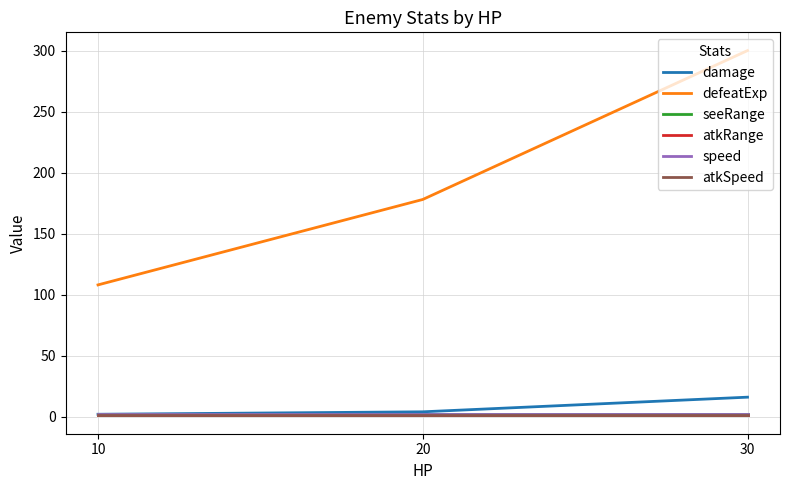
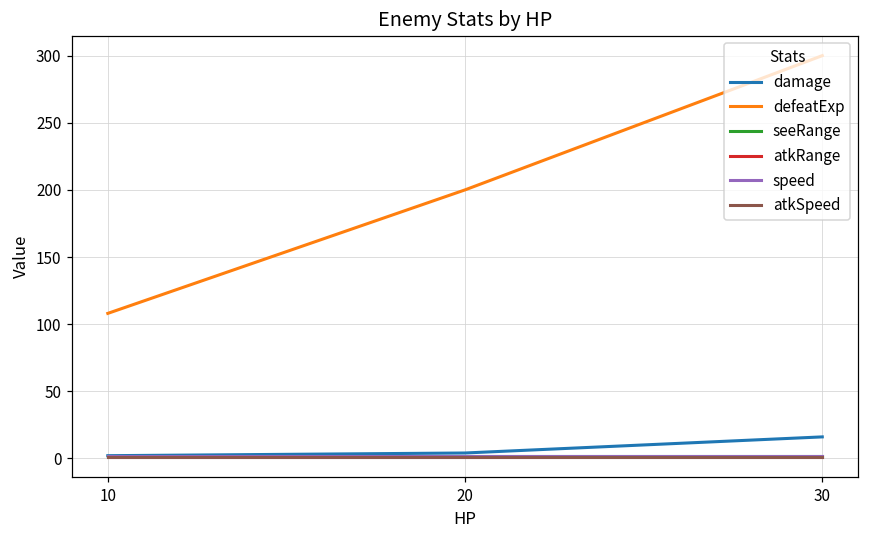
defeatExp, 20: 178 -> 200
